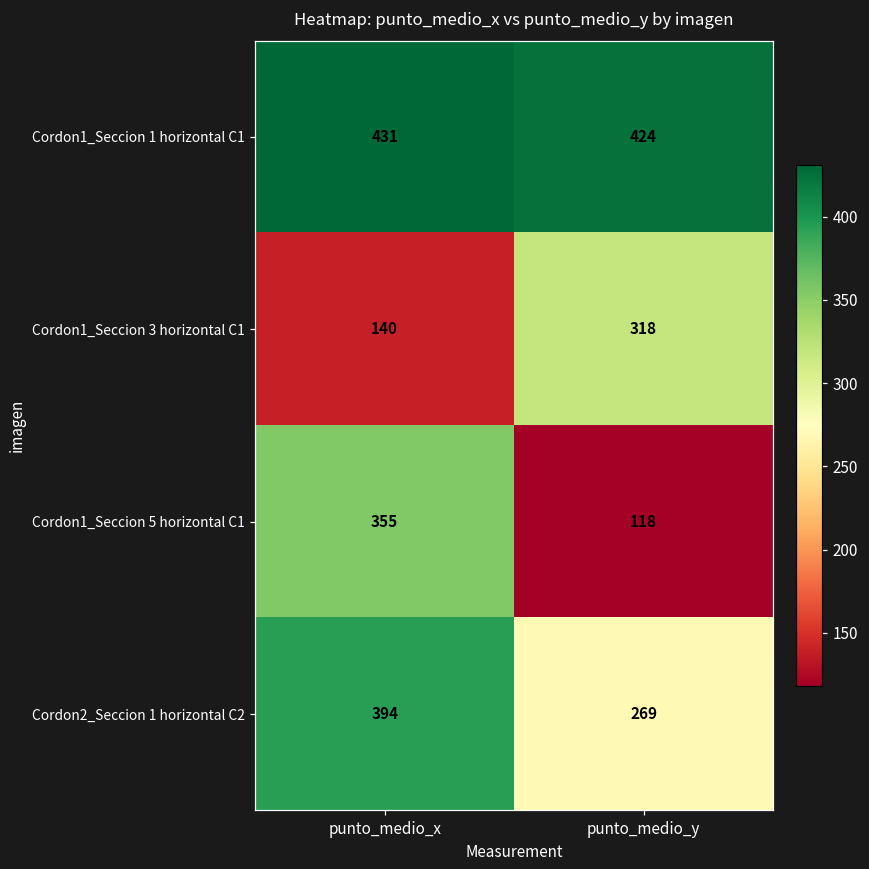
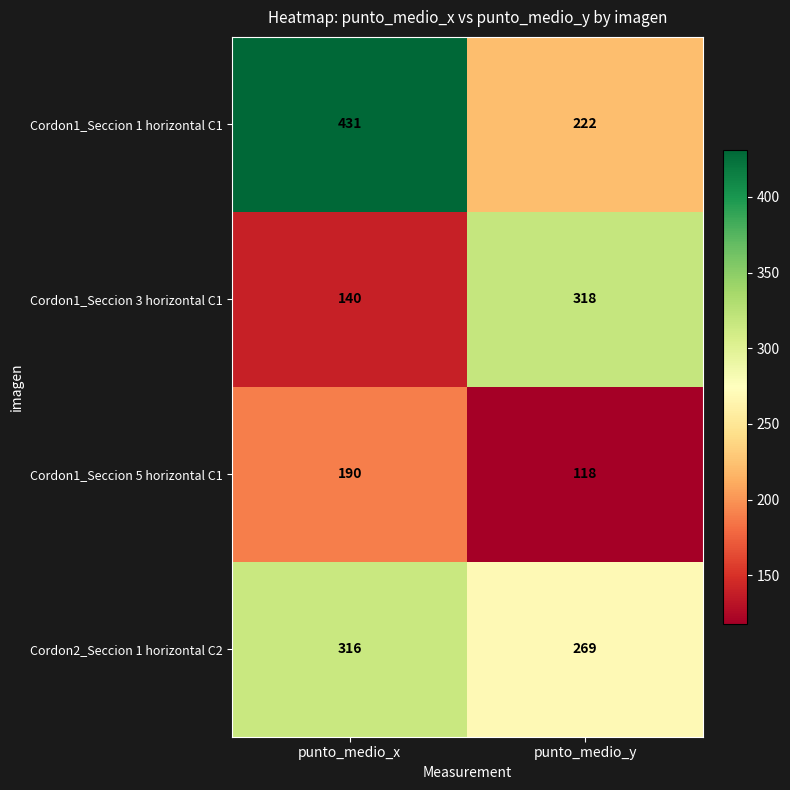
Cordon1_Seccion 1 horizontal C1, punto_medio_y: 424 -> 222
Cordon1_Seccion 5 horizontal C1, punto_medio_x: 355 -> 190
Cordon2_Seccion 1 horizontal C2, punto_medio_x: 394 -> 316
